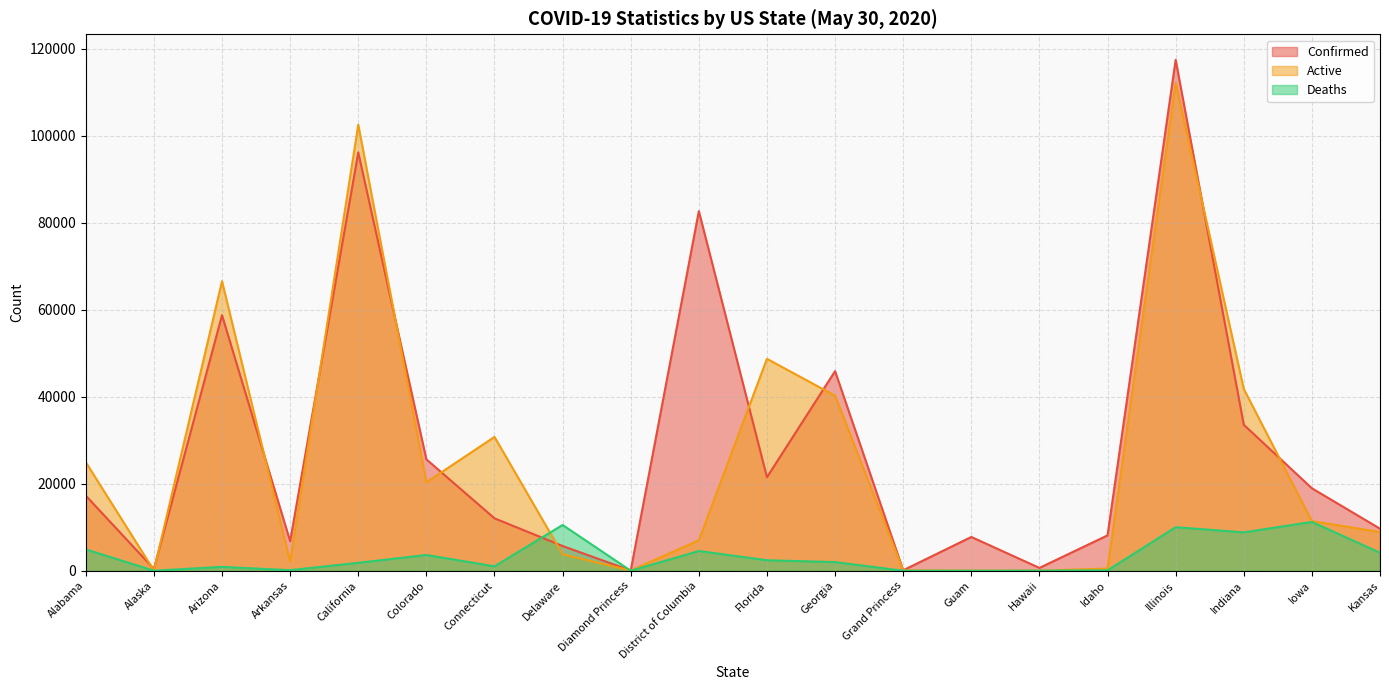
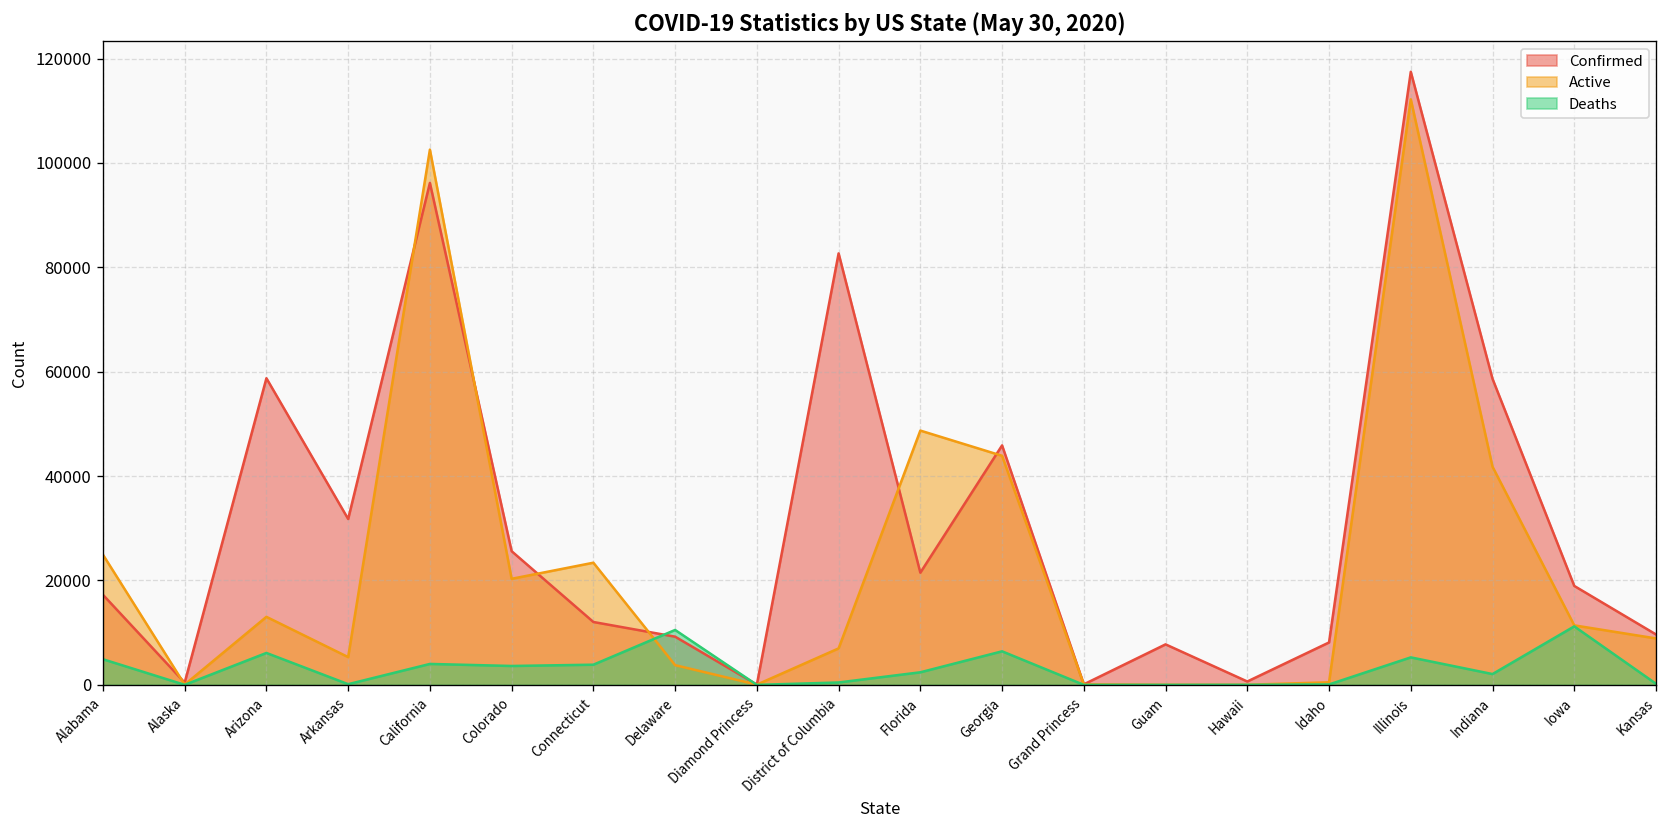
Active, Arizona: 67000 -> 13000
Deaths, Arizona: 1000 -> 6000
Confirmed, Arkansas: 7000 -> 32000
Active, Arkansas: 2000 -> 5000
Deaths, California: 2000 -> 4000
Active, Connecticut: 31000 -> 23000
Deaths, Connecticut: 1000 -> 4000
Confirmed, Delaware: 6000 -> 9000
Deaths, District of Columbia: 5000 -> 0
Active, Georgia: 40000 -> 44000
Deaths, Georgia: 2000 -> 6000
Deaths, Illinois: 10000 -> 5000
Confirmed, Indiana: 34000 -> 59000
Deaths, Indiana: 9000 -> 2000
Deaths, Kansas: 4000 -> 0
